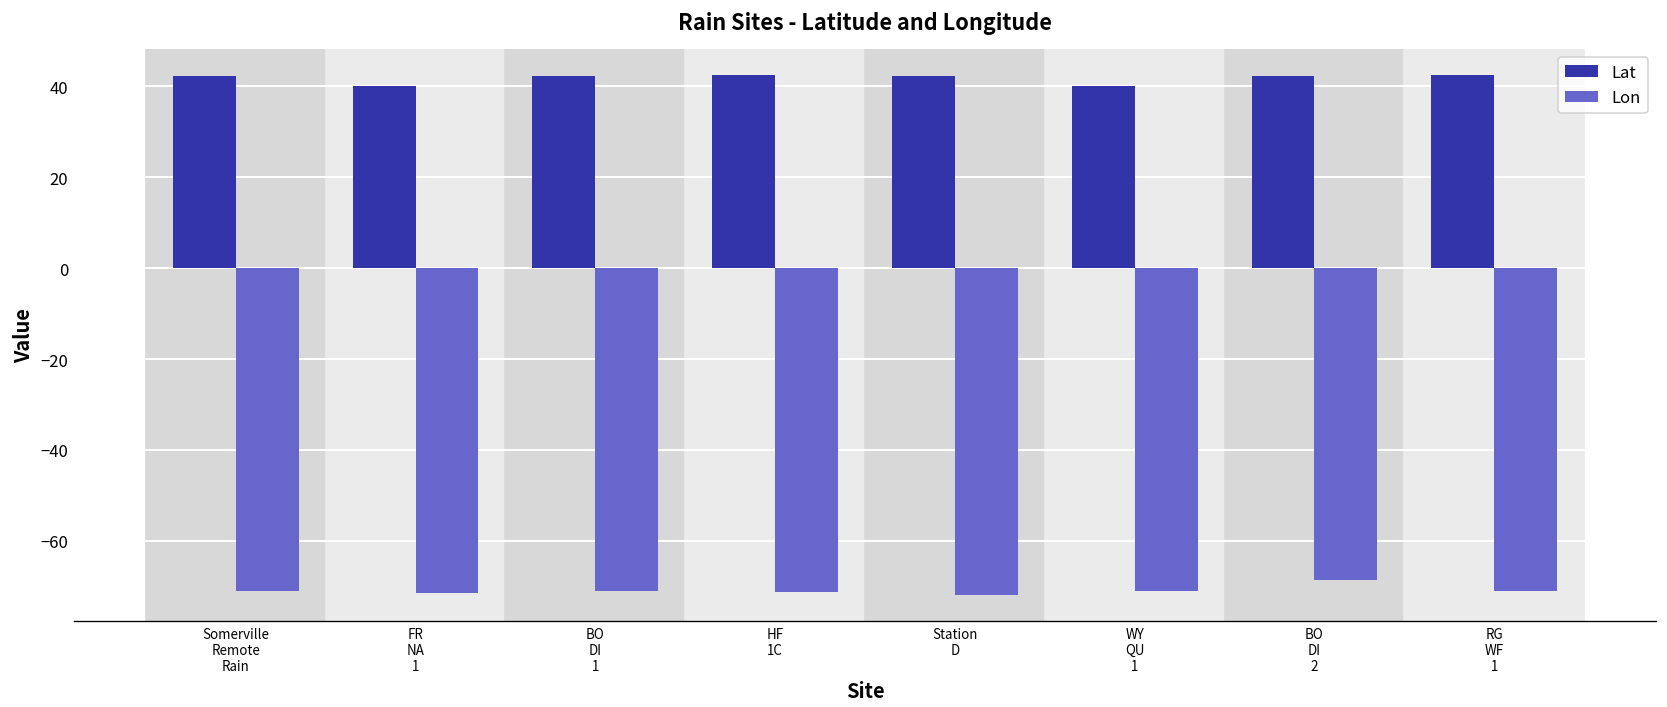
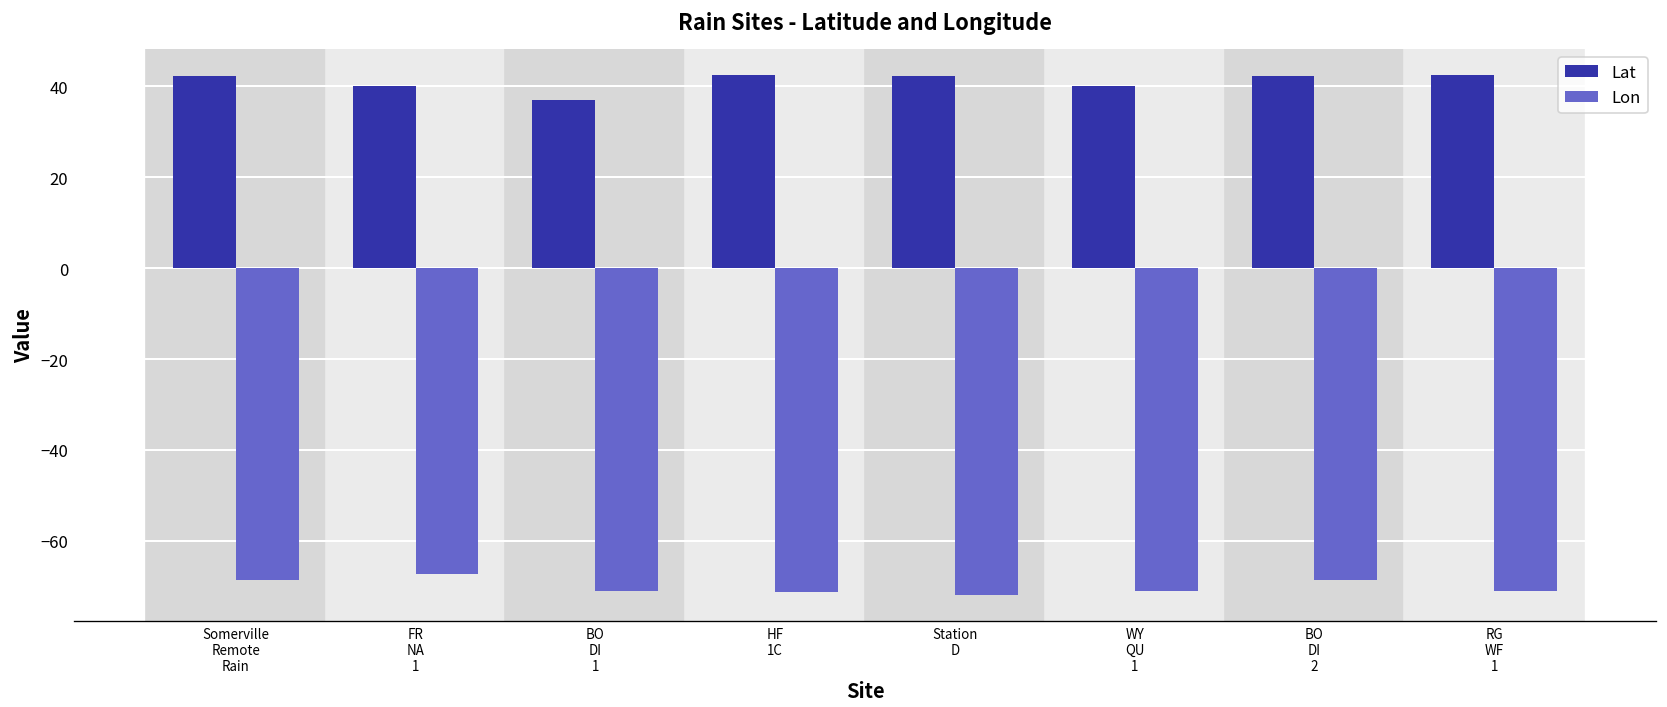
Lon, Somerville Remote Rain: -71 -> -69
Lon, FR NA 1: -71 -> -67
Lat, BO DI 1: 42 -> 37
